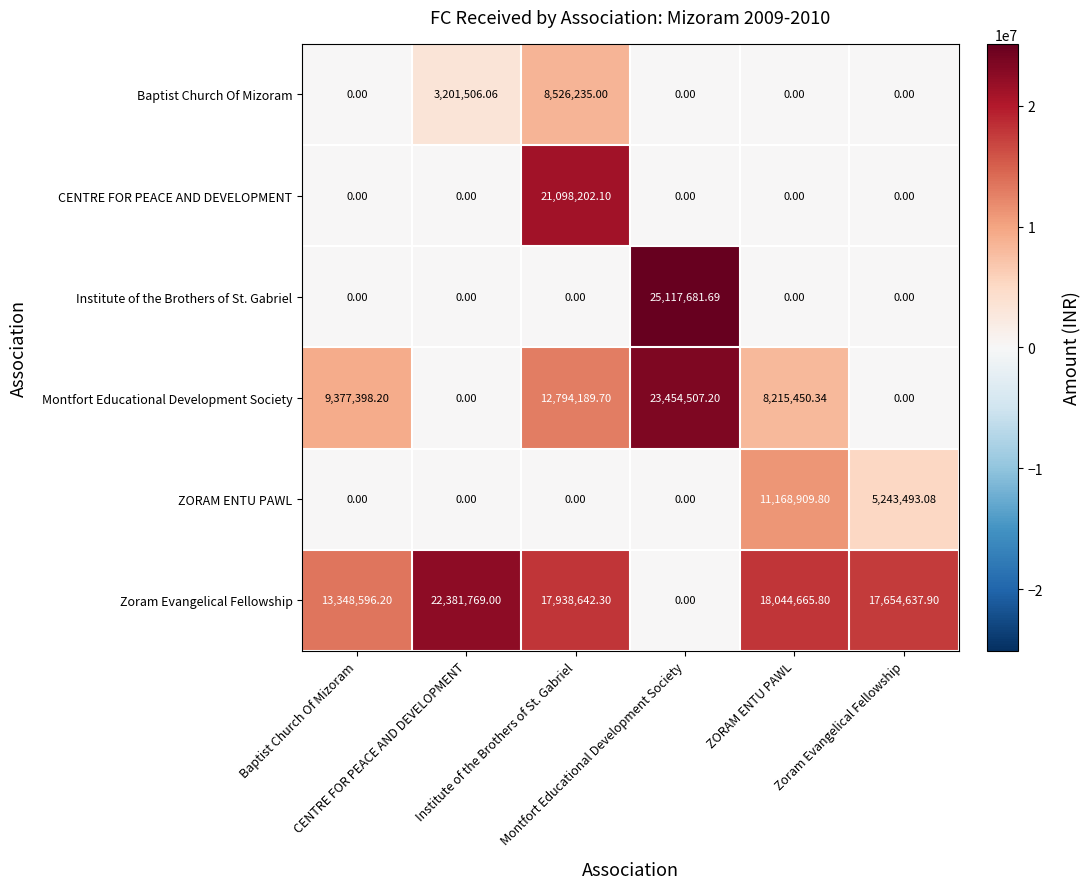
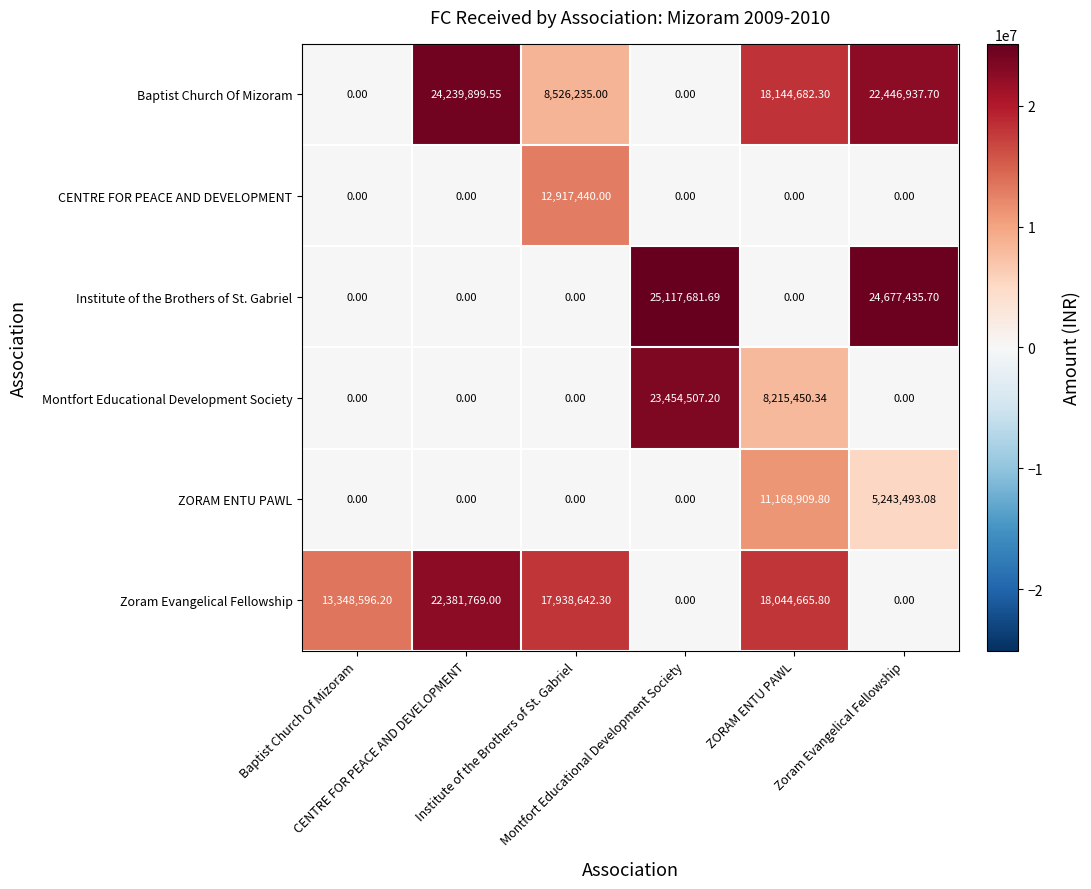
Baptist Church Of Mizoram, CENTRE FOR PEACE AND DEVELOPMENT: 3,201,506.06 -> 24,239,899.55
Baptist Church Of Mizoram, ZORAM ENTU PAWL: 0.00 -> 18,144,682.30
Baptist Church Of Mizoram, Zoram Evangelical Fellowship: 0.00 -> 22,446,937.70
CENTRE FOR PEACE AND DEVELOPMENT, Institute of the Brothers of St. Gabriel: 21,098,202.10 -> 12,917,440.00
Institute of the Brothers of St. Gabriel, Zoram Evangelical Fellowship: 0.00 -> 24,677,435.70
Montfort Educational Development Society, Baptist Church Of Mizoram: 9,377,398.20 -> 0.00
Montfort Educational Development Society, Institute of the Brothers of St. Gabriel: 12,794,189.70 -> 0.00
Zoram Evangelical Fellowship, Zoram Evangelical Fellowship: 17,654,637.90 -> 0.00
